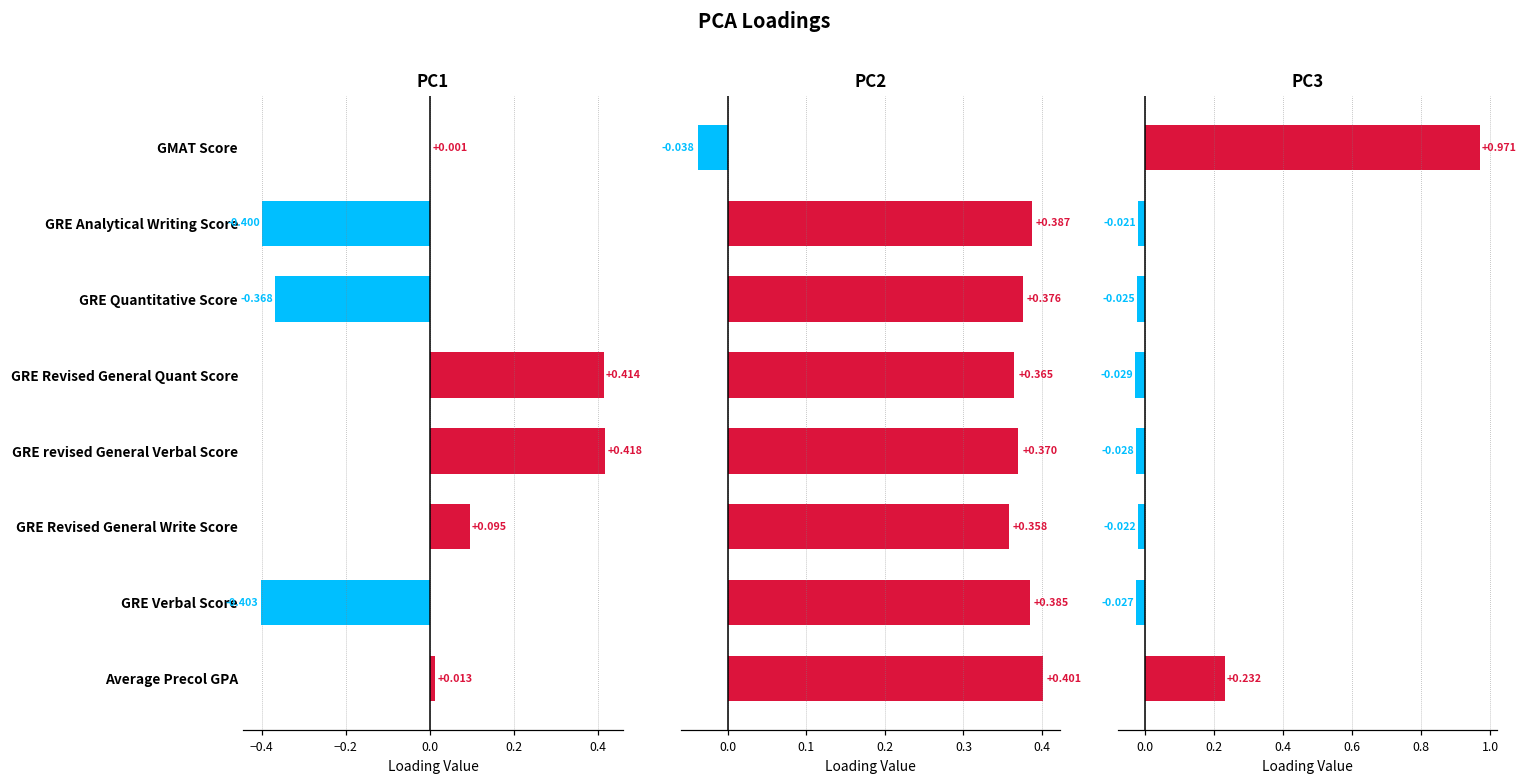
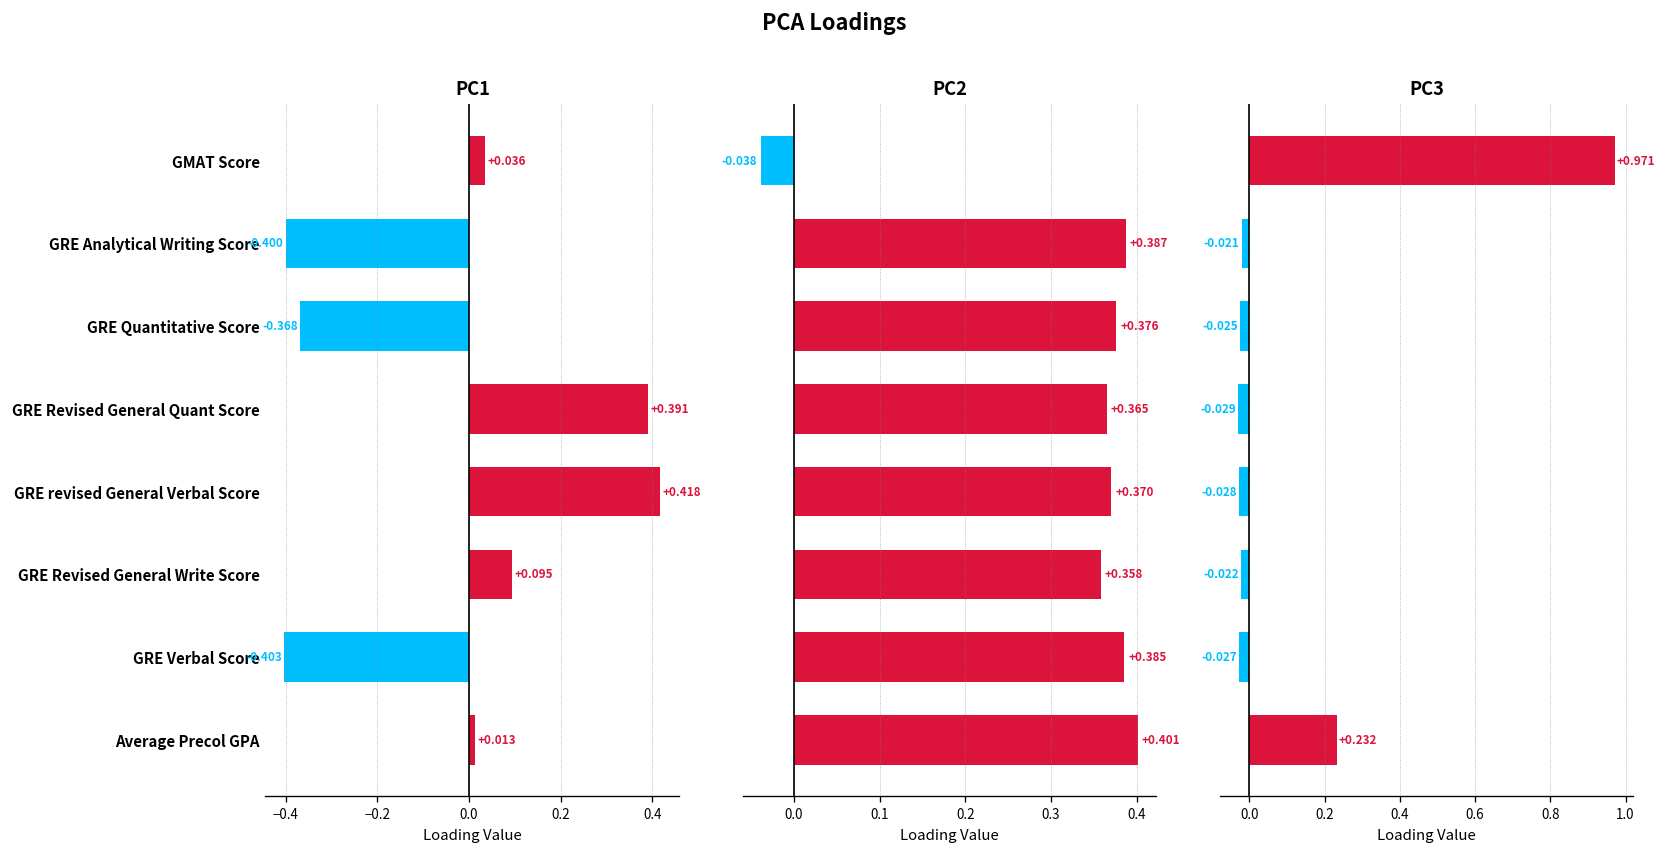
PC1, GMAT Score: +0.001 -> +0.036
PC1, GRE Revised General Quant Score: +0.414 -> +0.391
